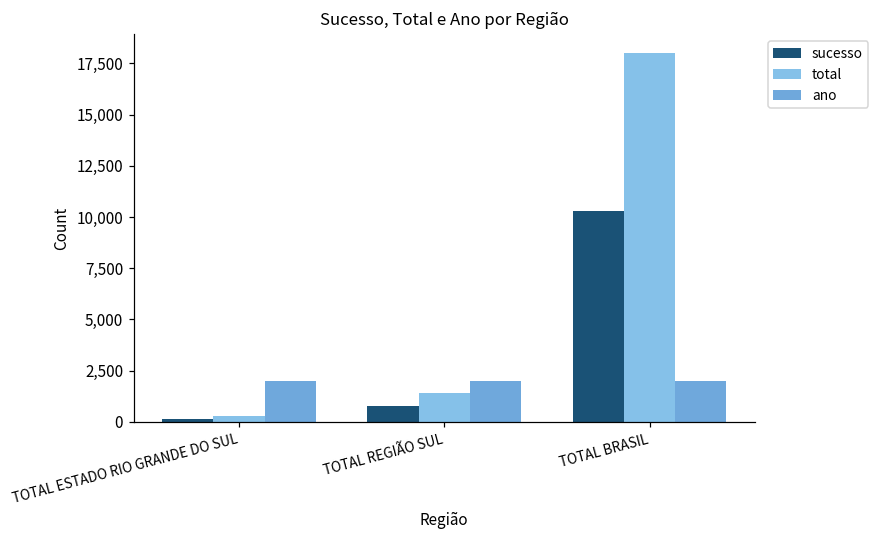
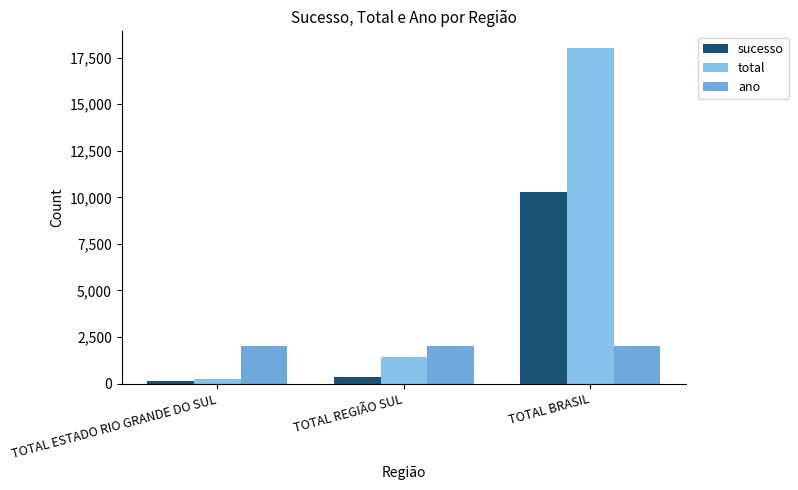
sucesso, TOTAL REGIÃO SUL: 800 -> 400
